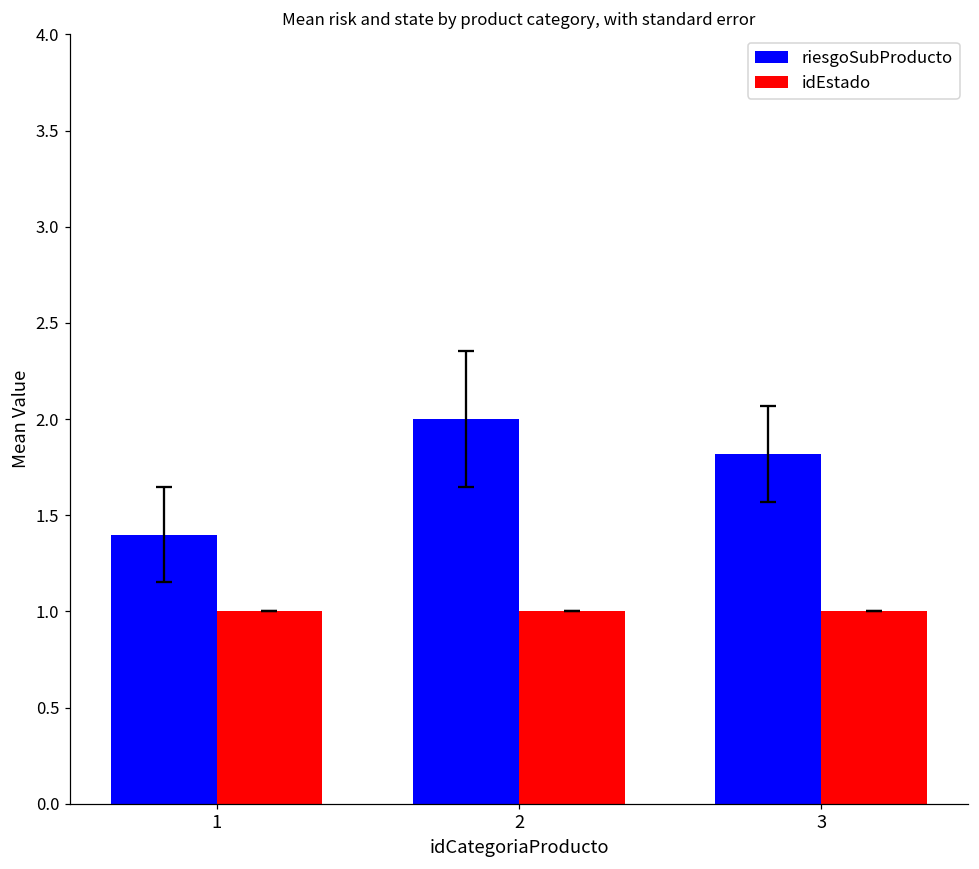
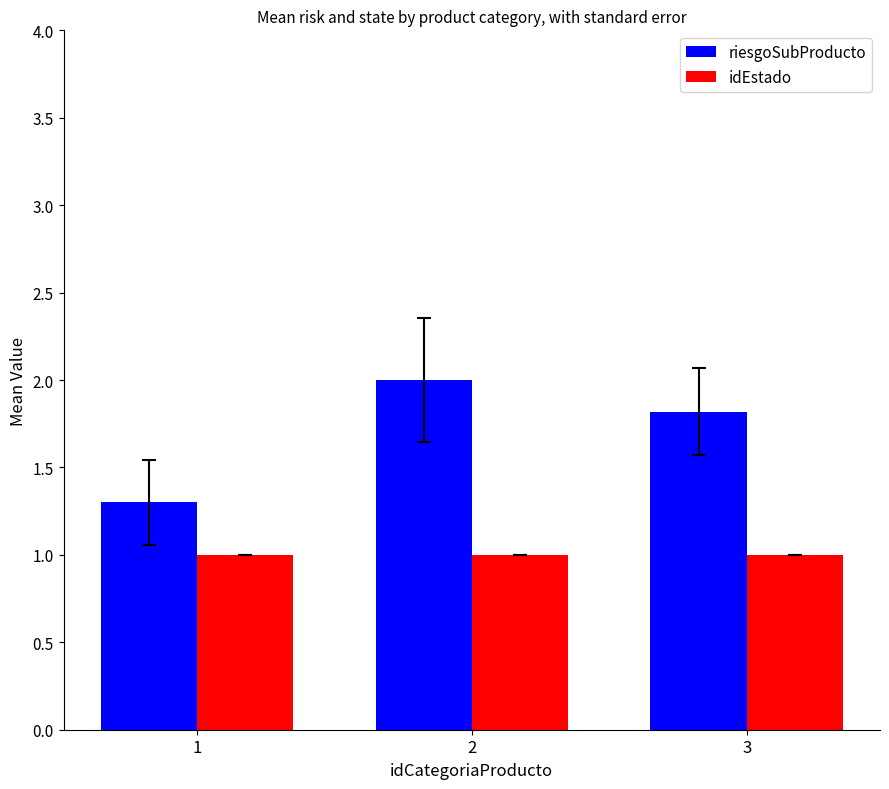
riesgoSubProducto, 1: 1.4 -> 1.3
